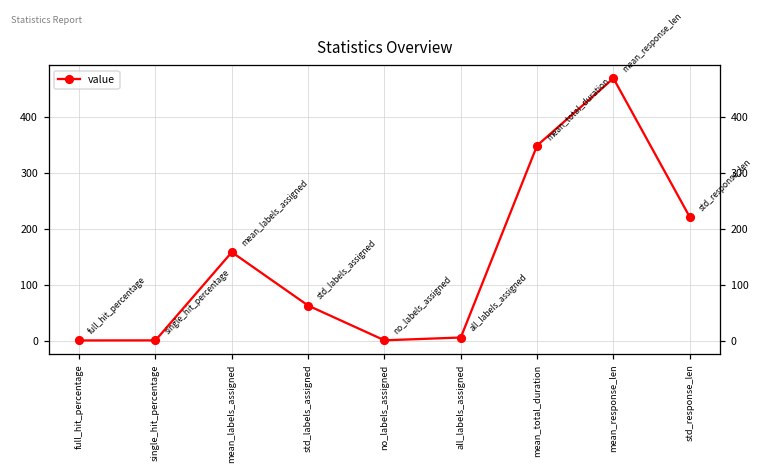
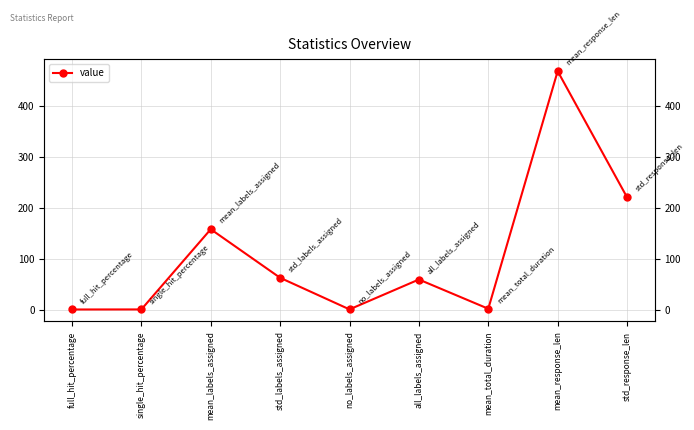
all_labels_assigned: 10 -> 60
mean_total_duration: 350 -> 0
